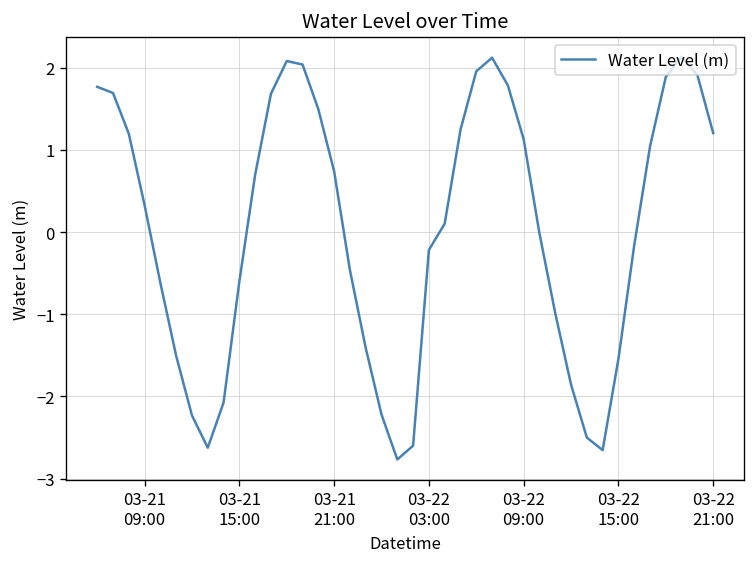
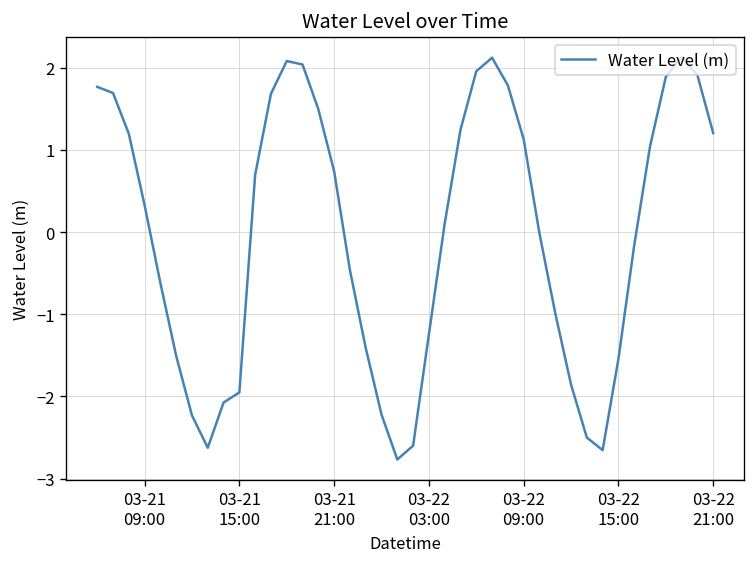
03-21 15:00: -0.6 -> -2.0
03-22 03:00: -0.2 -> -1.2
